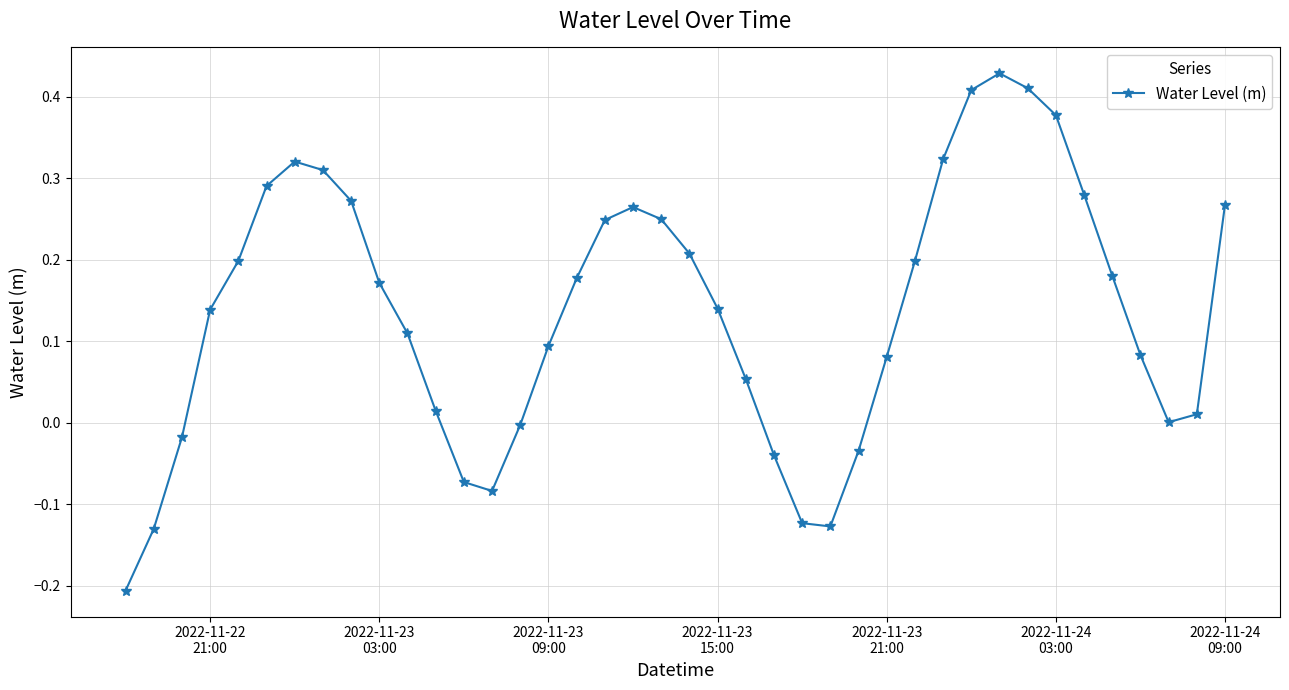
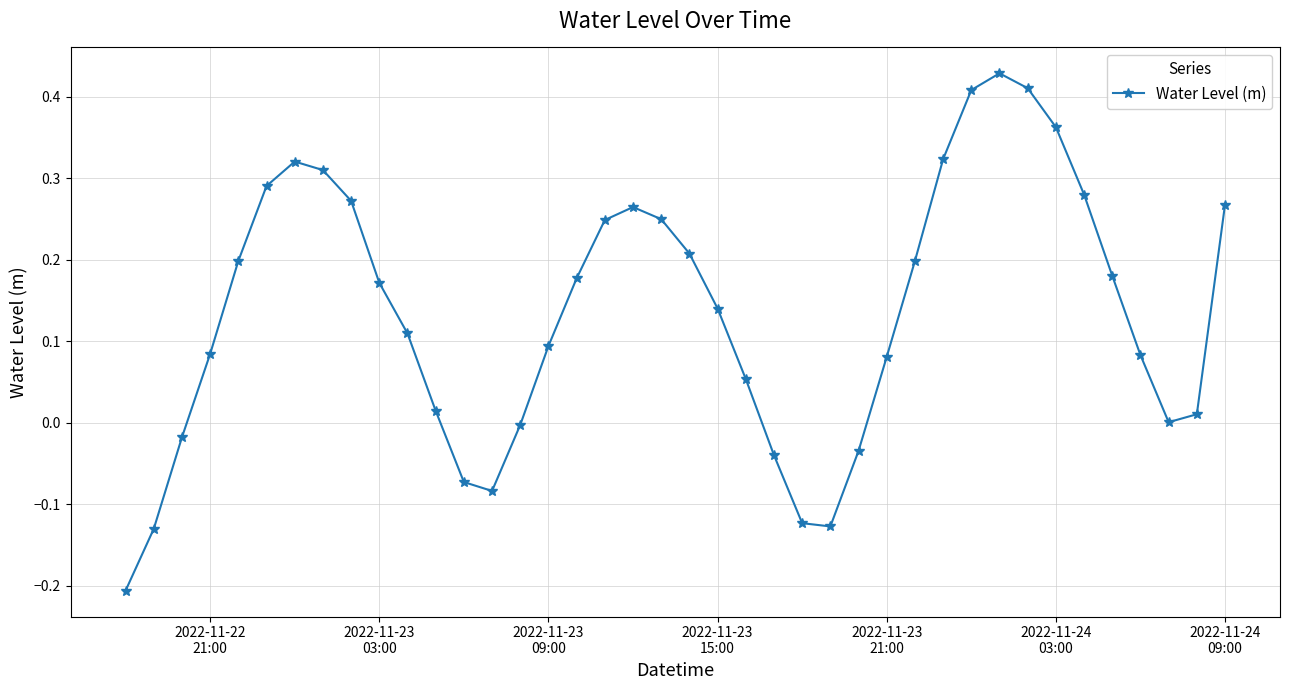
2022-11-22 21:00: 0.14 -> 0.08
2022-11-24 03:00: 0.38 -> 0.36
